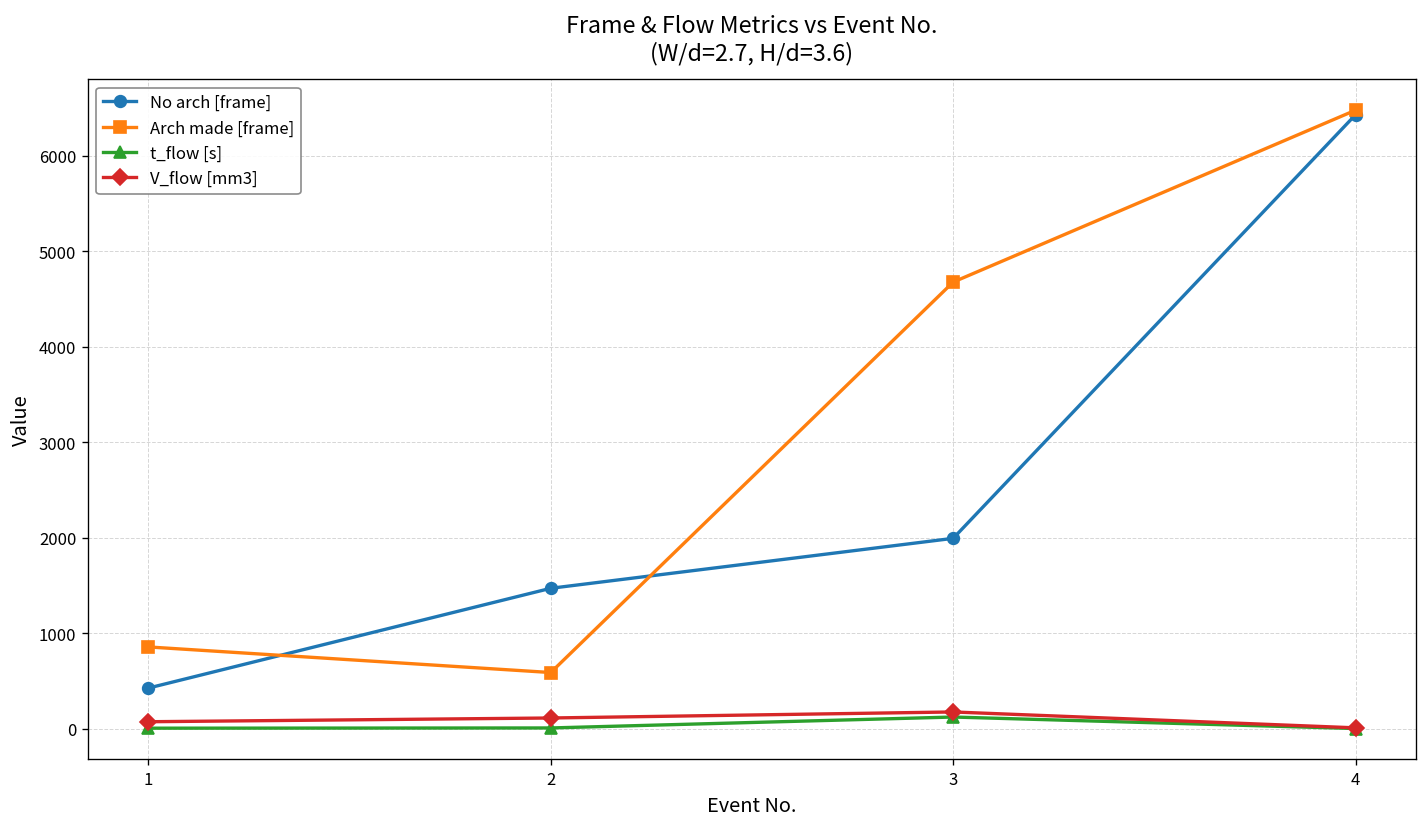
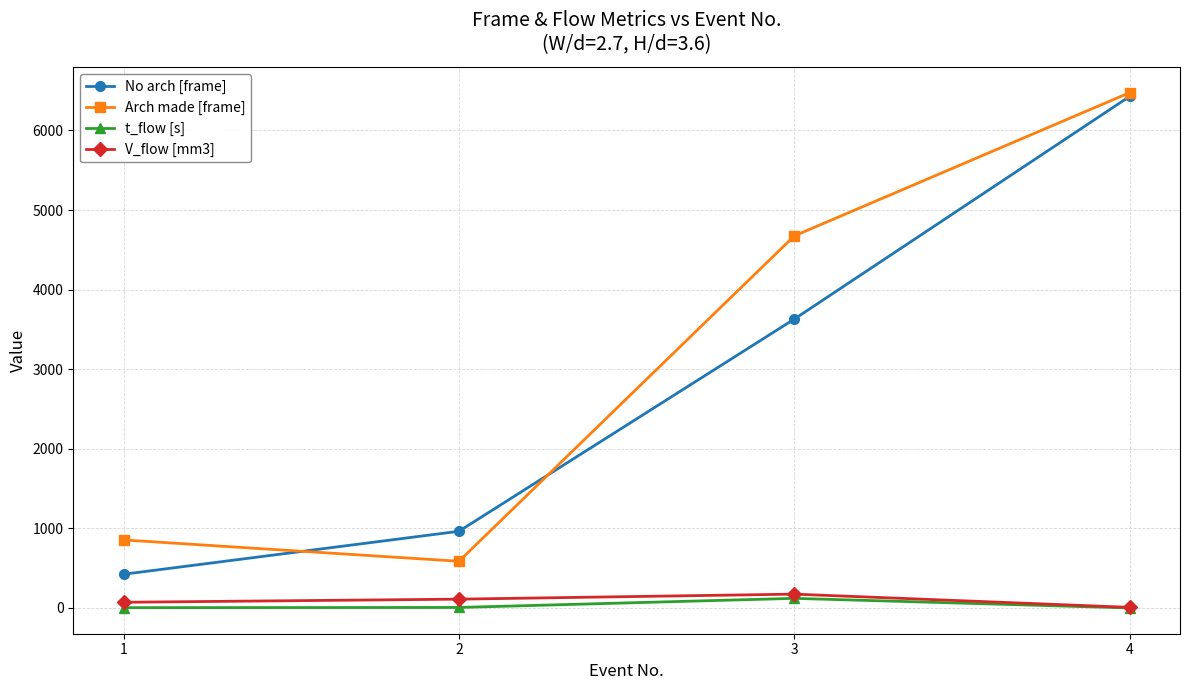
No arch [frame], 2: 1500 -> 1000
No arch [frame], 3: 2000 -> 3600
